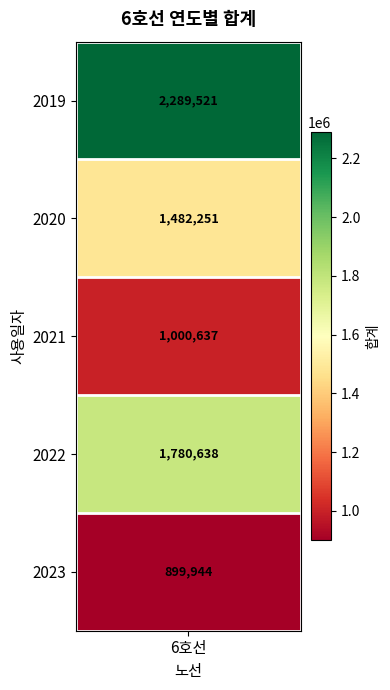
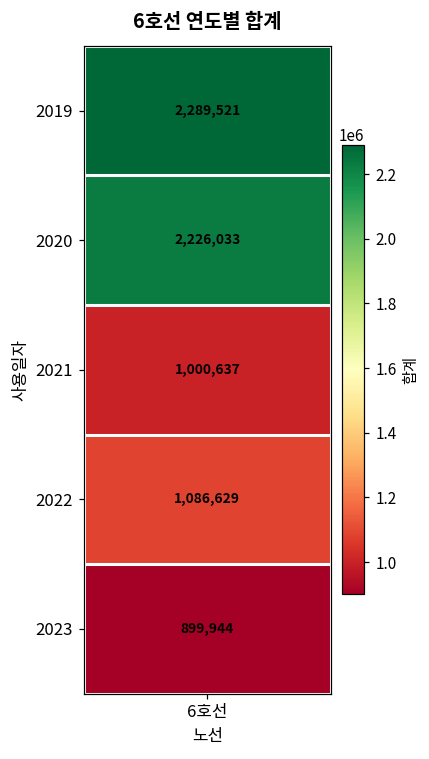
2020, 6호선: 1,482,251 -> 2,226,033
2022, 6호선: 1,780,638 -> 1,086,629
